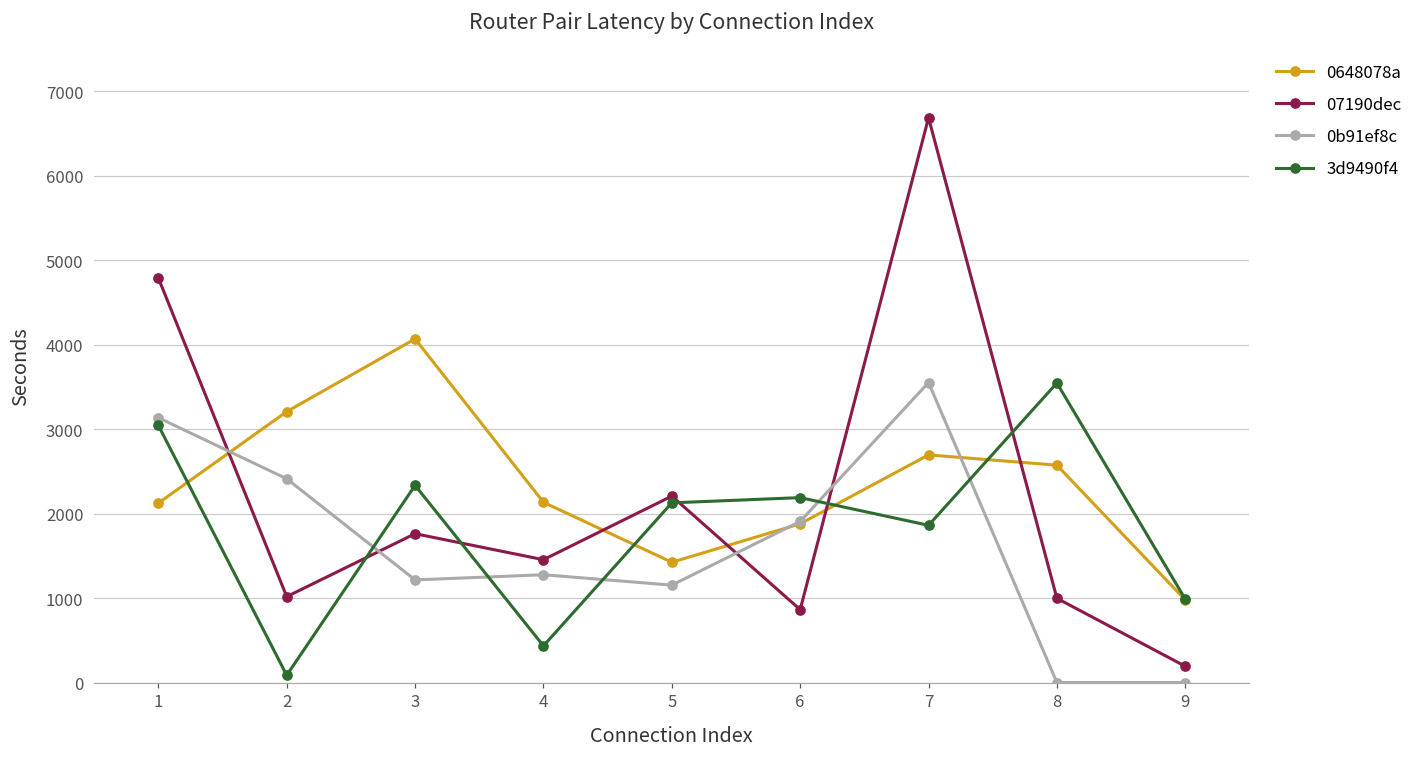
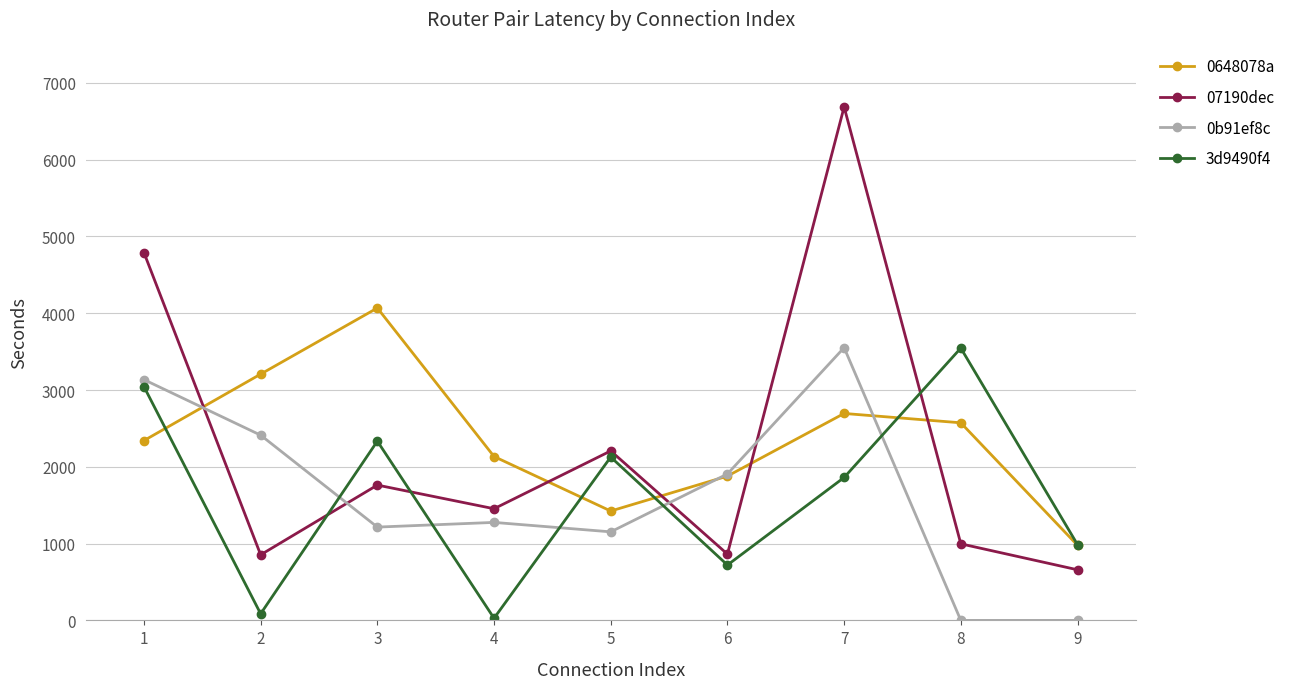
0648078a, 1: 2100 -> 2300
07190dec, 2: 1000 -> 900
3d9490f4, 4: 400 -> 0
3d9490f4, 6: 2200 -> 700
07190dec, 9: 200 -> 700
